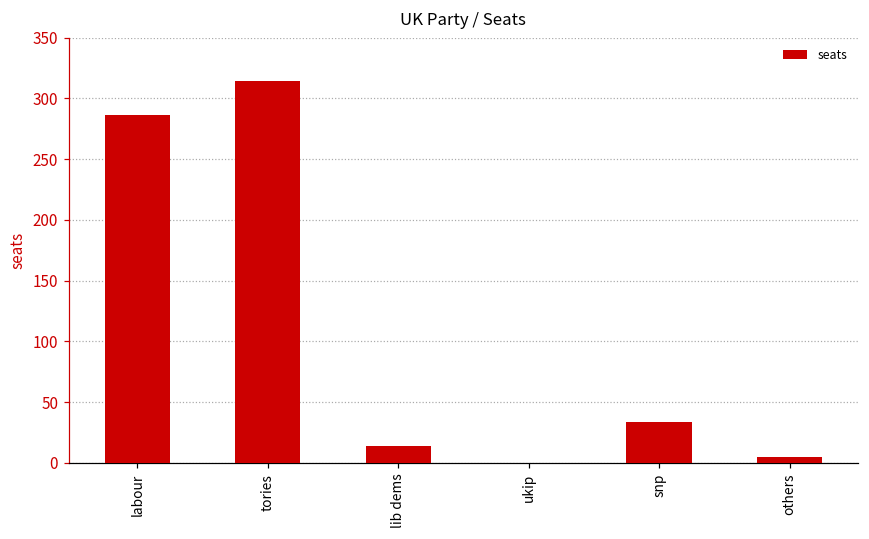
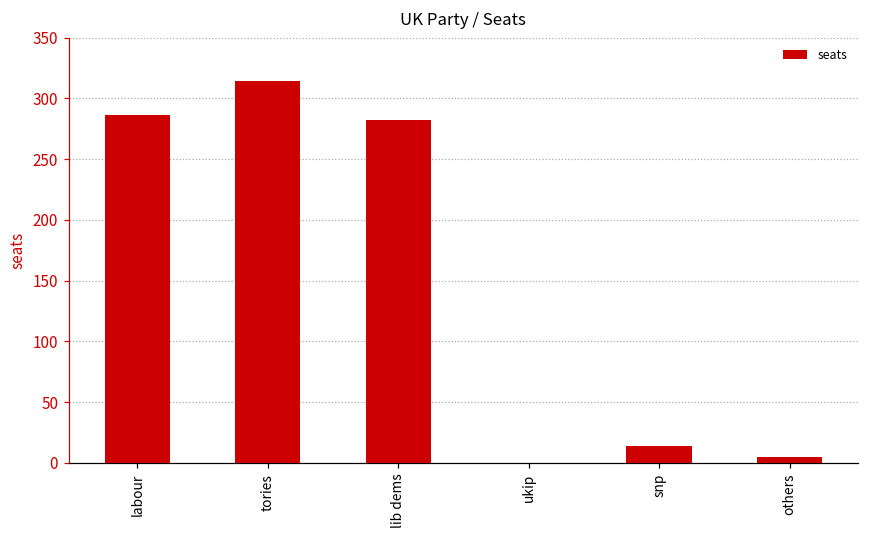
lib dems: 14 -> 282
snp: 34 -> 14
